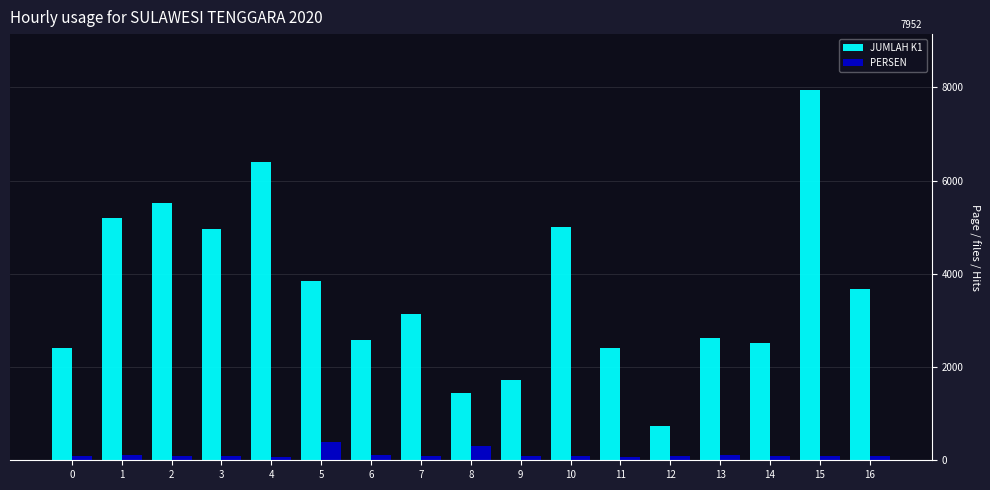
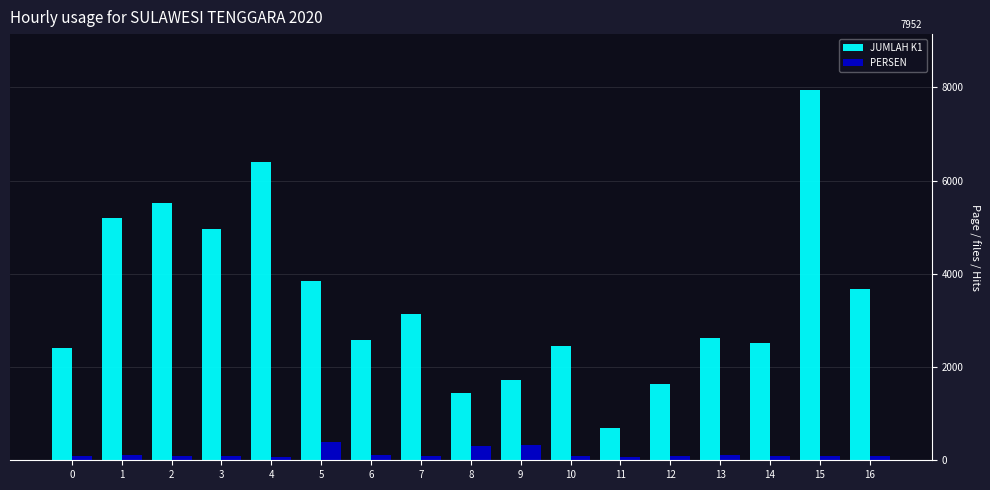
PERSEN, 9: 100 -> 300
JUMLAH K1, 10: 5000 -> 2400
JUMLAH K1, 11: 2400 -> 700
JUMLAH K1, 12: 700 -> 1600
